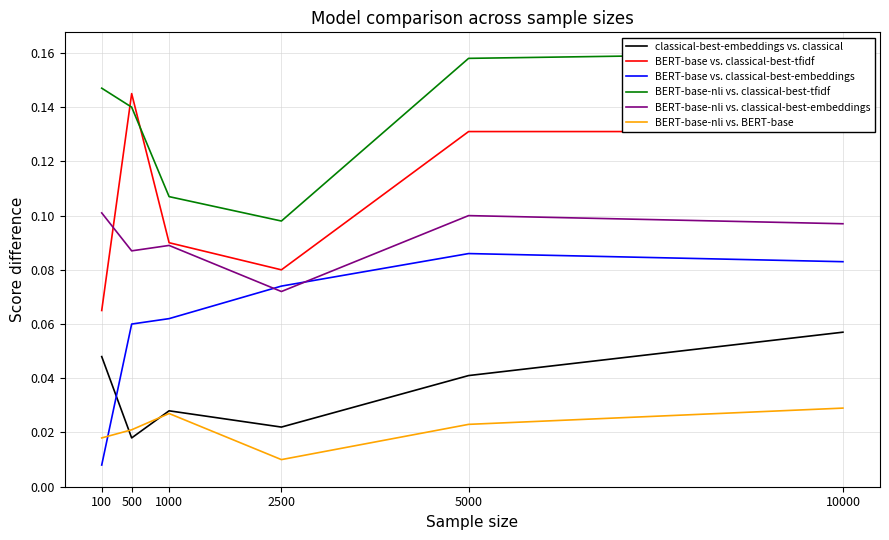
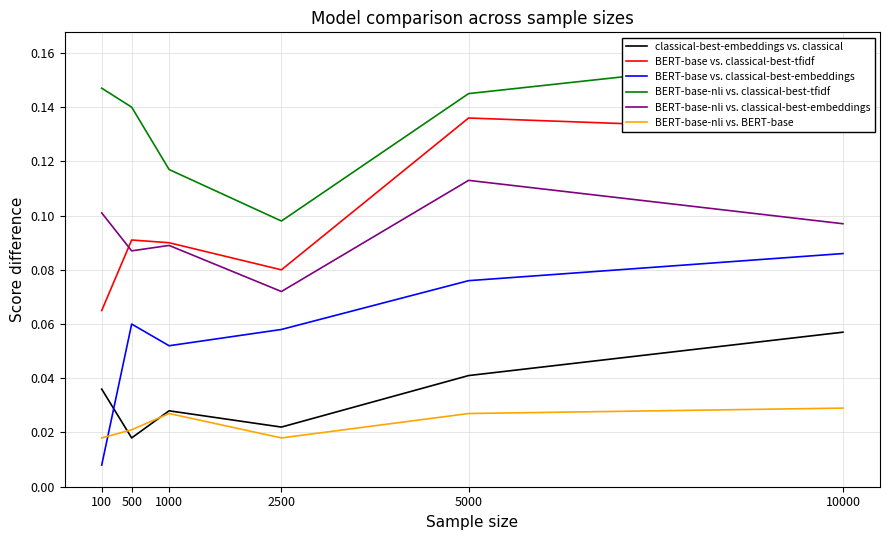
classical-best-embeddings vs. classical, 100: 0.048 -> 0.036
BERT-base vs. classical-best-tfidf, 500: 0.145 -> 0.091
BERT-base vs. classical-best-embeddings, 1000: 0.062 -> 0.052
BERT-base-nli vs. classical-best-tfidf, 1000: 0.107 -> 0.117
BERT-base vs. classical-best-embeddings, 2500: 0.074 -> 0.058
BERT-base-nli vs. BERT-base, 2500: 0.010 -> 0.018
BERT-base vs. classical-best-tfidf, 5000: 0.131 -> 0.136
BERT-base vs. classical-best-embeddings, 5000: 0.086 -> 0.076
BERT-base-nli vs. classical-best-tfidf, 5000: 0.158 -> 0.145
BERT-base-nli vs. classical-best-embeddings, 5000: 0.100 -> 0.113
BERT-base-nli vs. BERT-base, 5000: 0.023 -> 0.027
BERT-base vs. classical-best-embeddings, 10000: 0.083 -> 0.086
